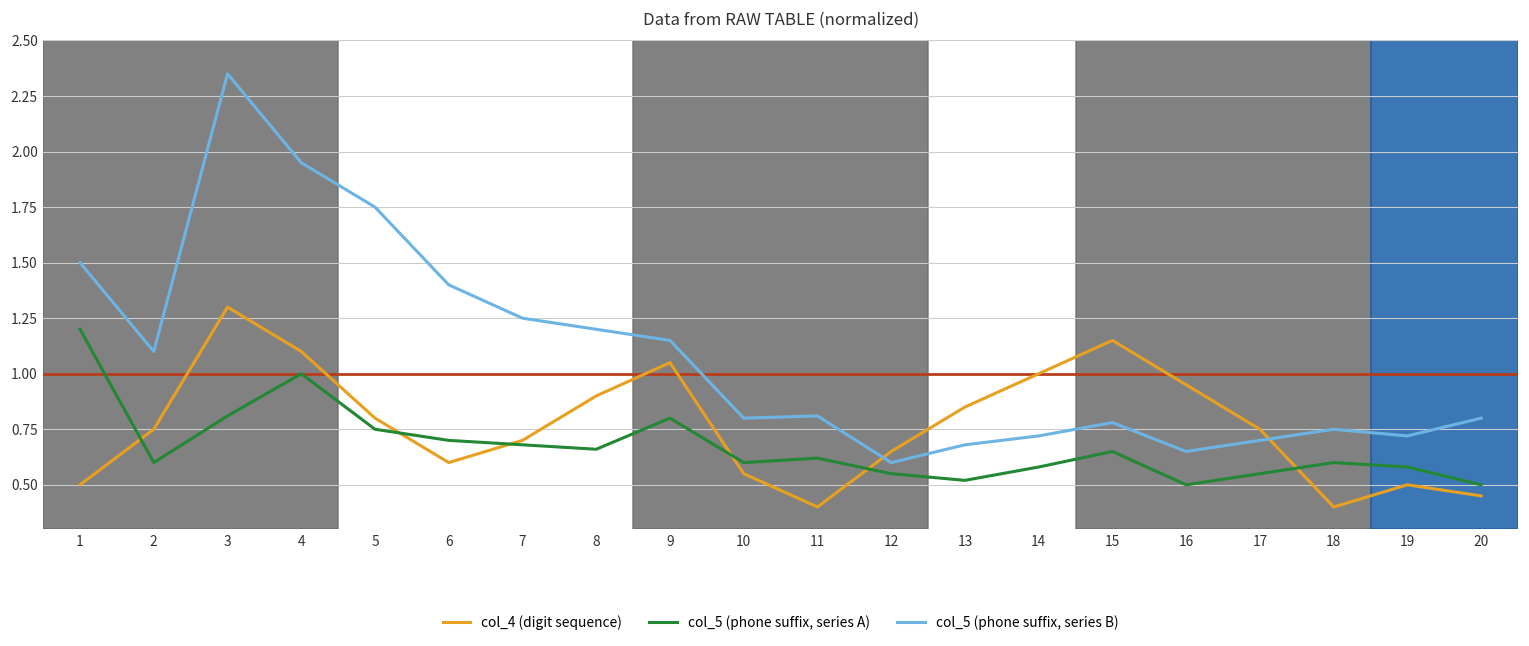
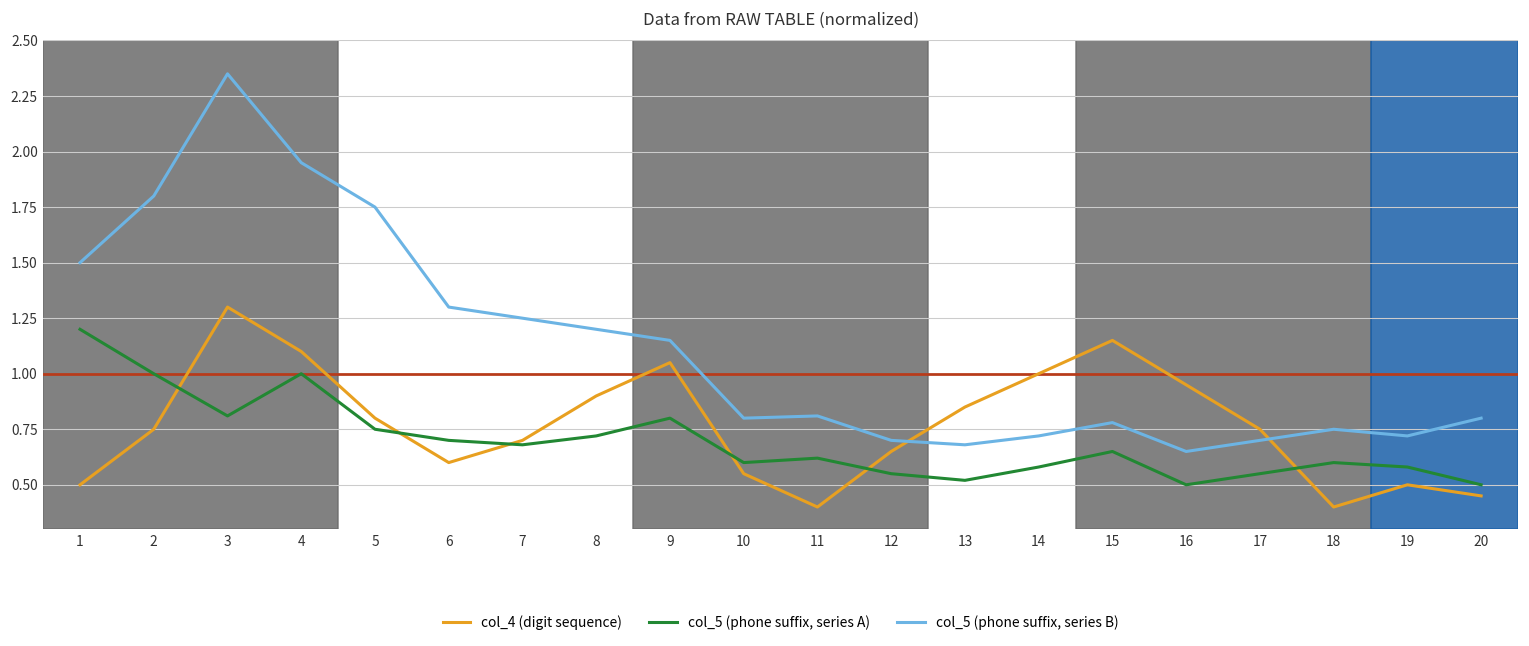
col_5 (phone suffix, series A), 2: 0.6 -> 1.0
col_5 (phone suffix, series B), 2: 1.1 -> 1.8
col_5 (phone suffix, series B), 6: 1.4 -> 1.3
col_5 (phone suffix, series A), 8: 0.66 -> 0.72
col_5 (phone suffix, series B), 12: 0.6 -> 0.7
